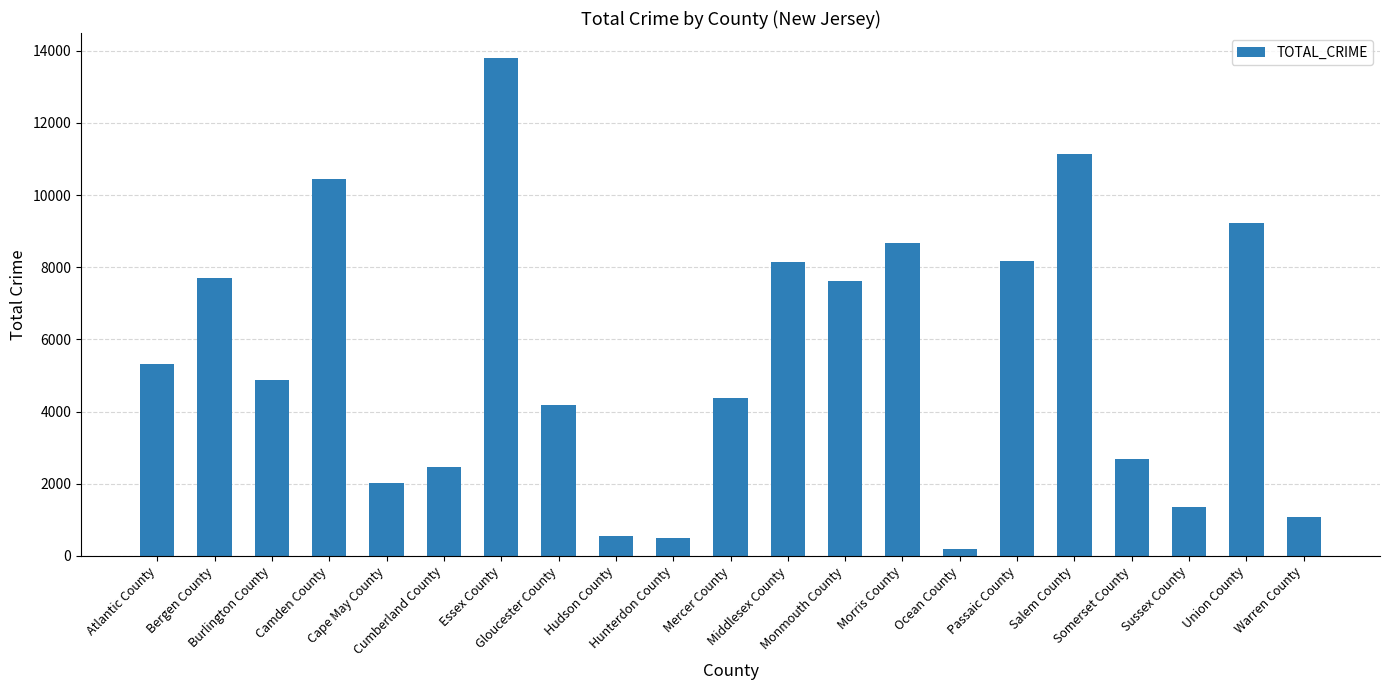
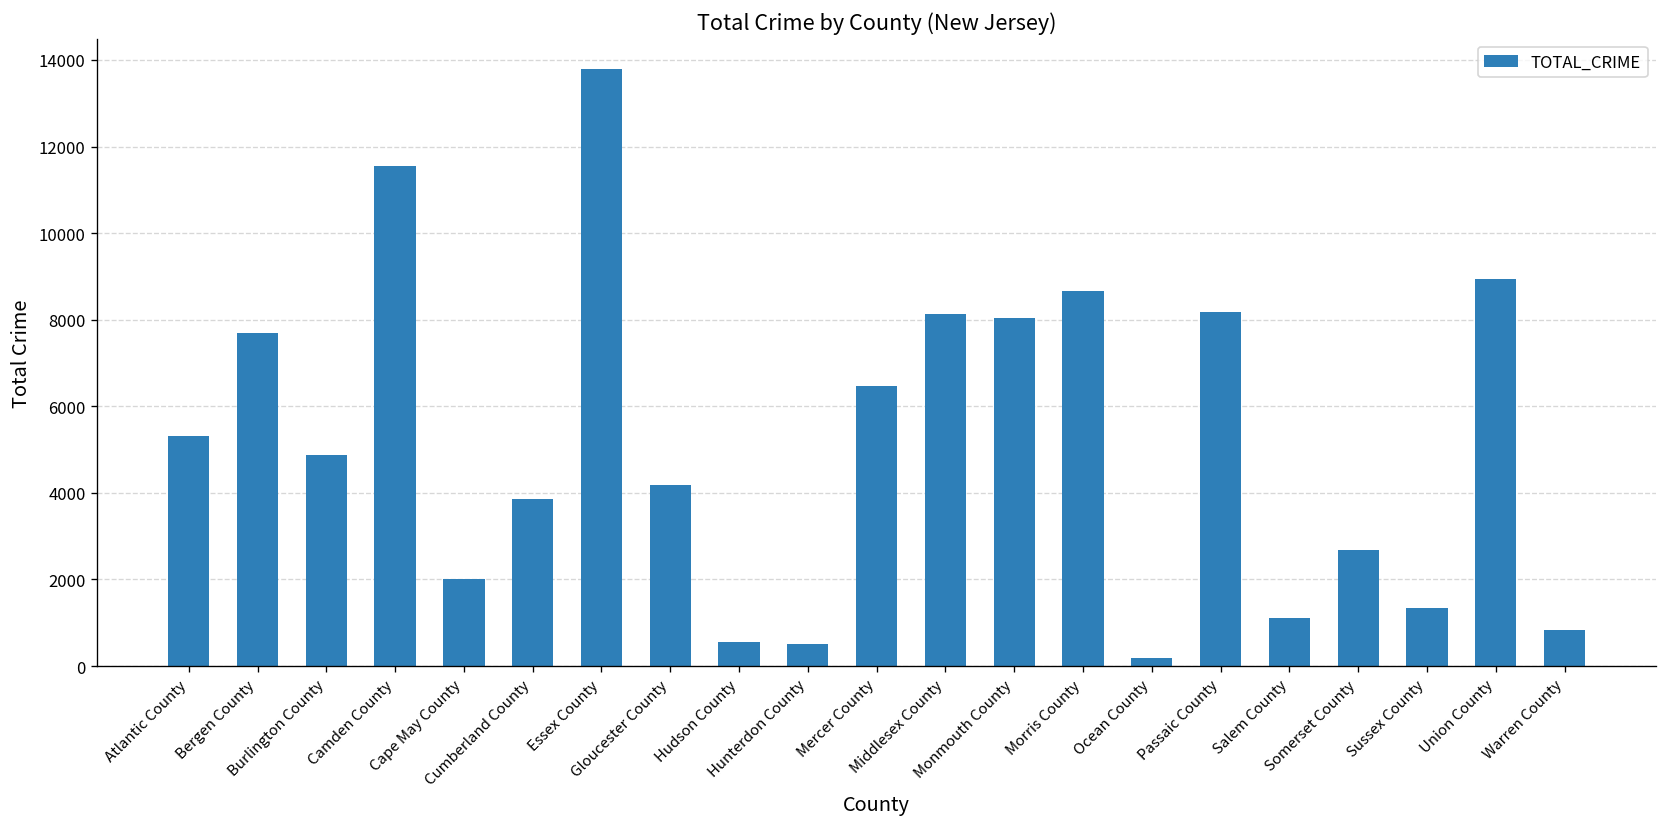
Camden County: 10400 -> 11500
Cumberland County: 2500 -> 3900
Mercer County: 4400 -> 6500
Monmouth County: 7600 -> 8000
Salem County: 11100 -> 1100
Union County: 9200 -> 8900
Warren County: 1100 -> 800
